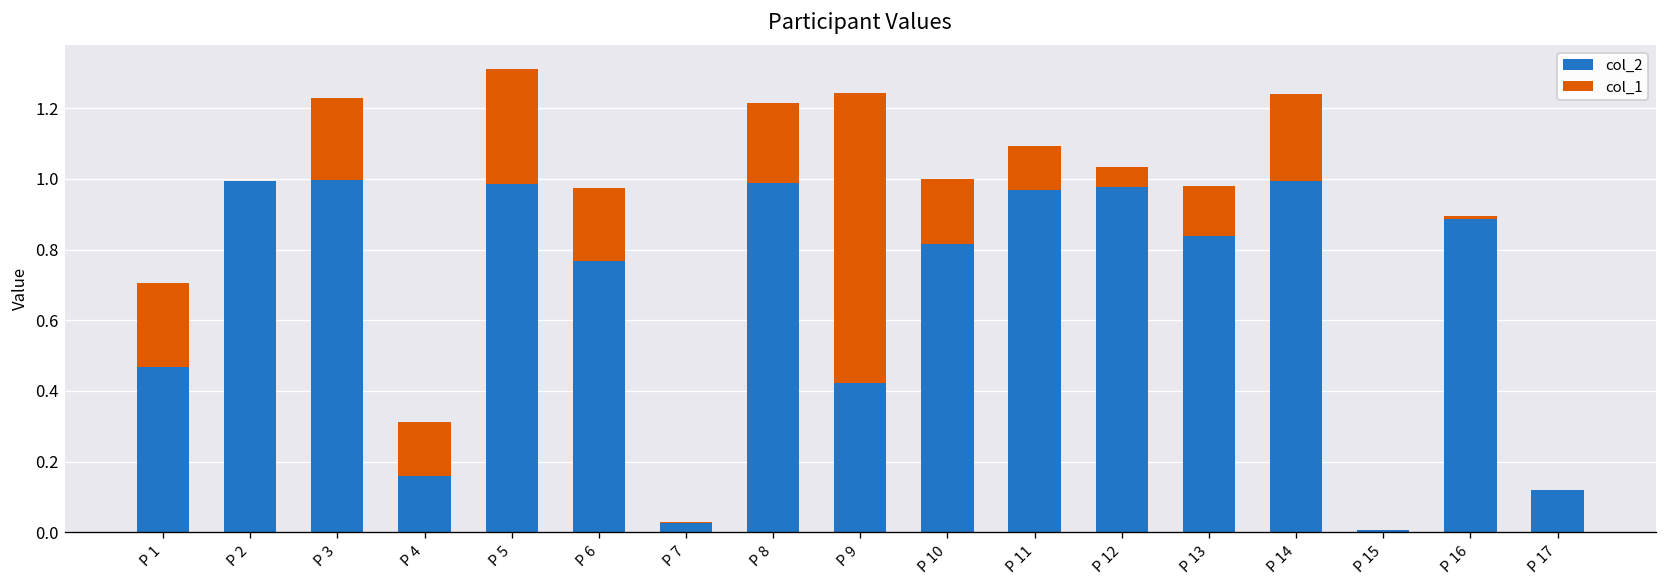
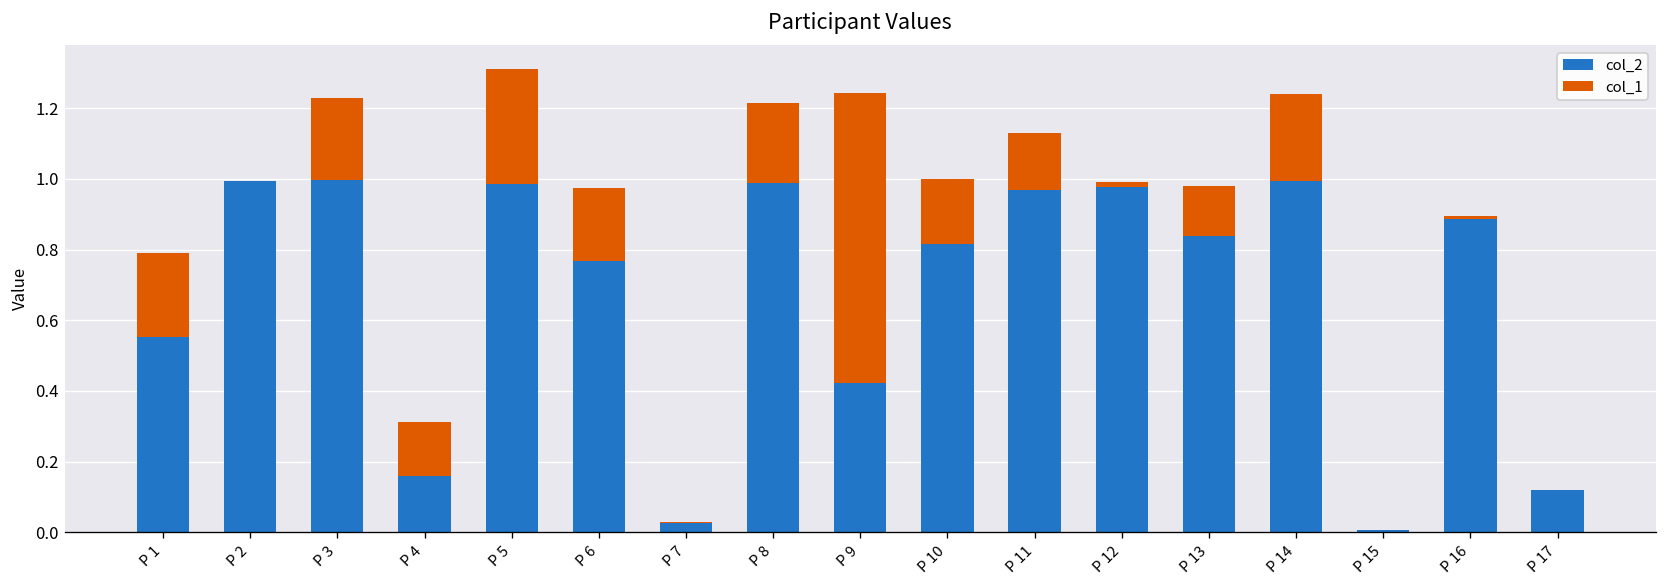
col_2, P 1: 0.47 -> 0.55
col_1, P 11: 0.13 -> 0.16
col_1, P 12: 0.06 -> 0.02
